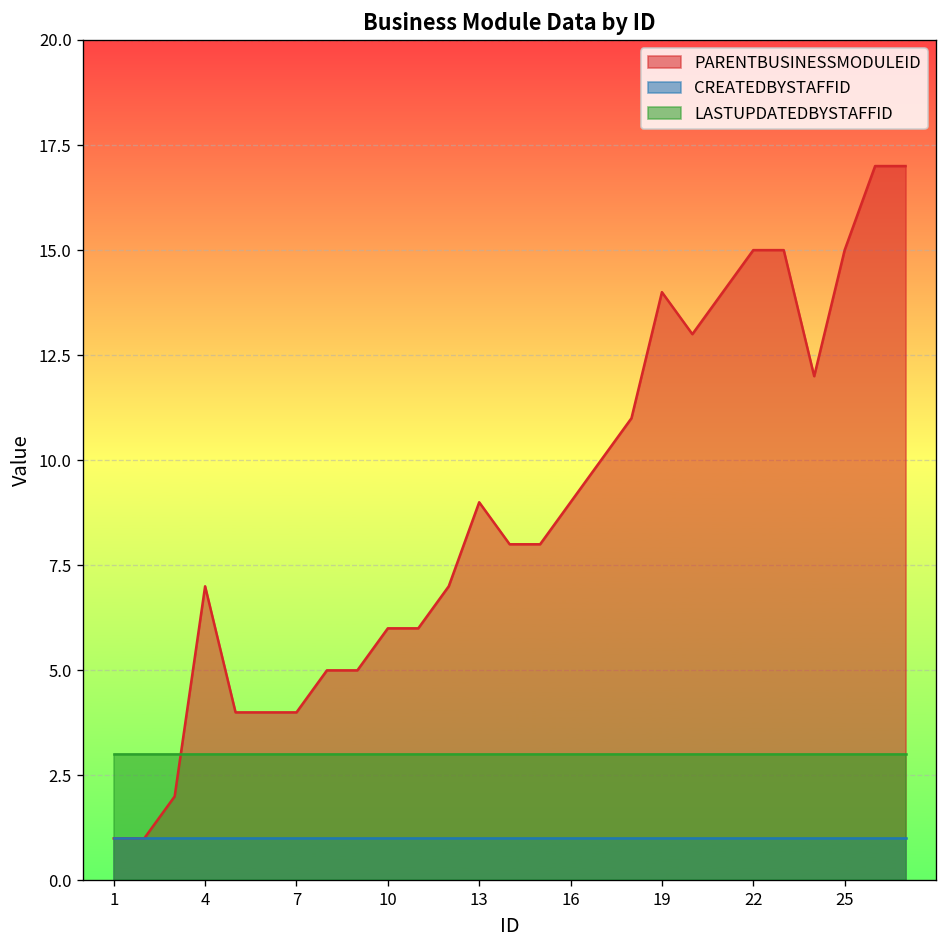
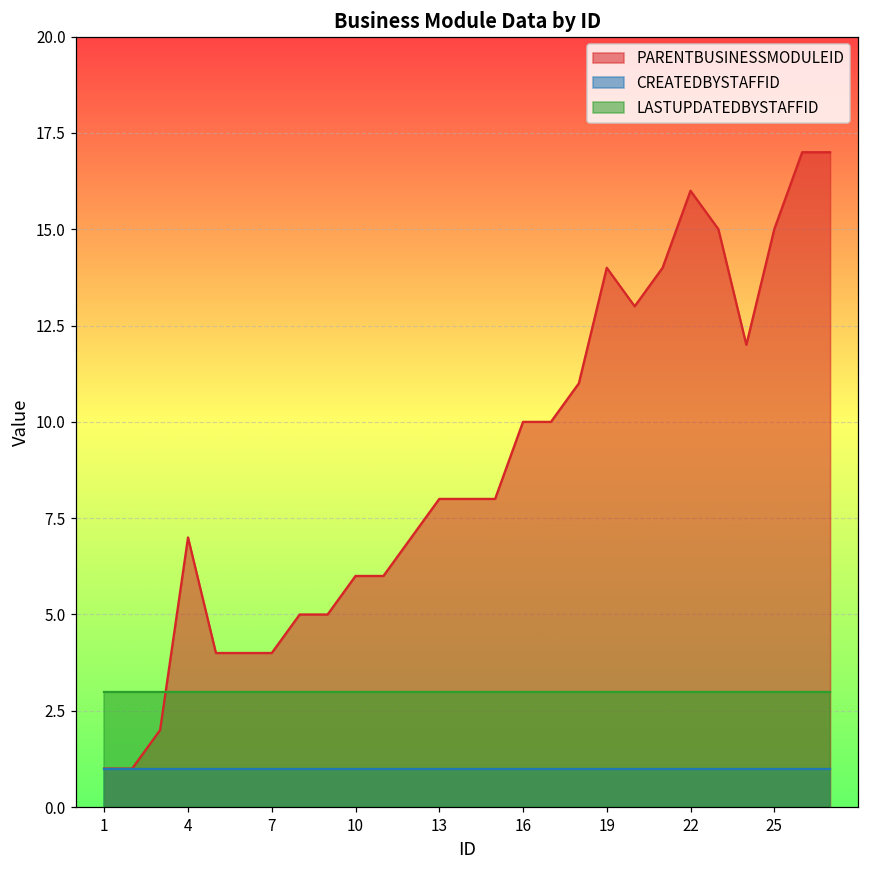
PARENTBUSINESSMODULEID, 13: 9 -> 8
PARENTBUSINESSMODULEID, 16: 9 -> 10
PARENTBUSINESSMODULEID, 22: 15 -> 16
